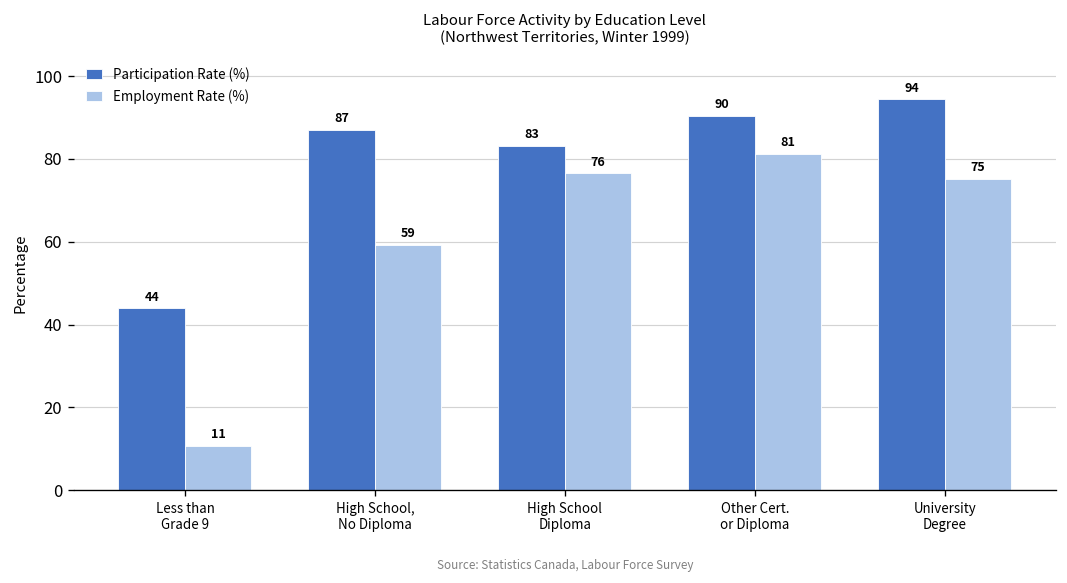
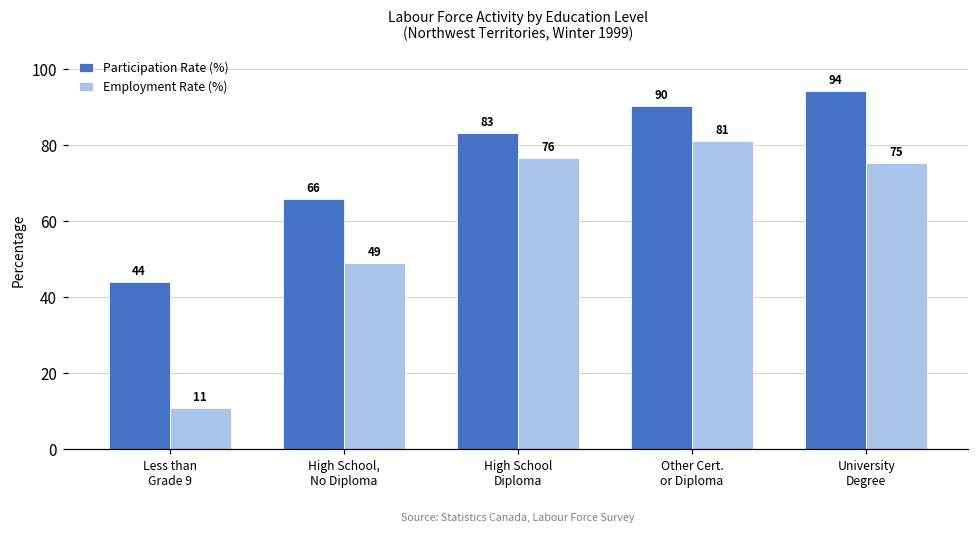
Participation Rate (%), High School, No Diploma: 87 -> 66
Employment Rate (%), High School, No Diploma: 59 -> 49
